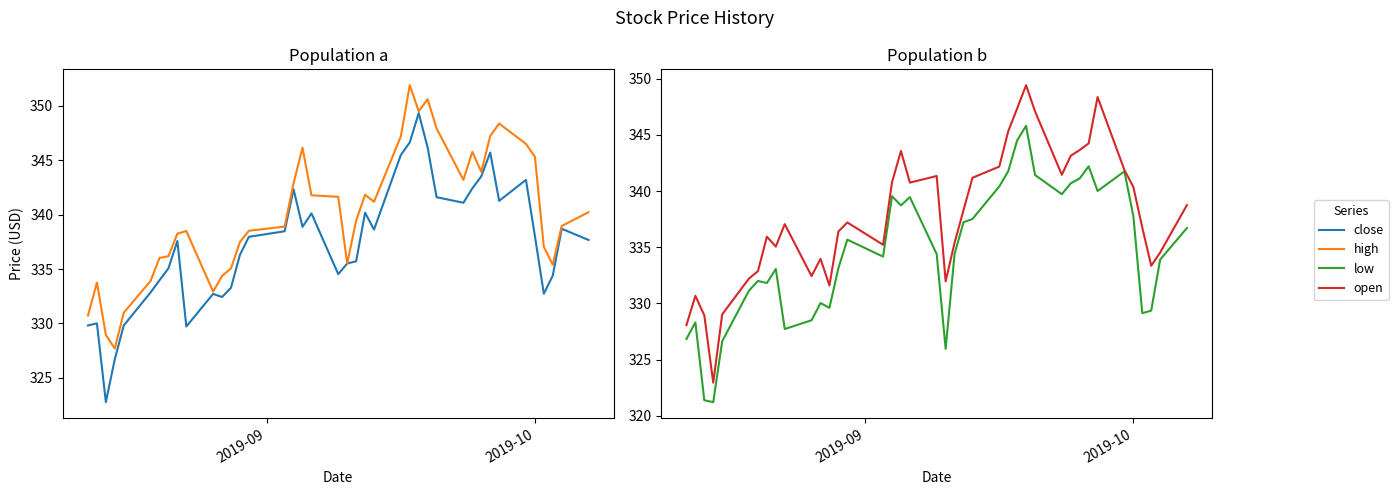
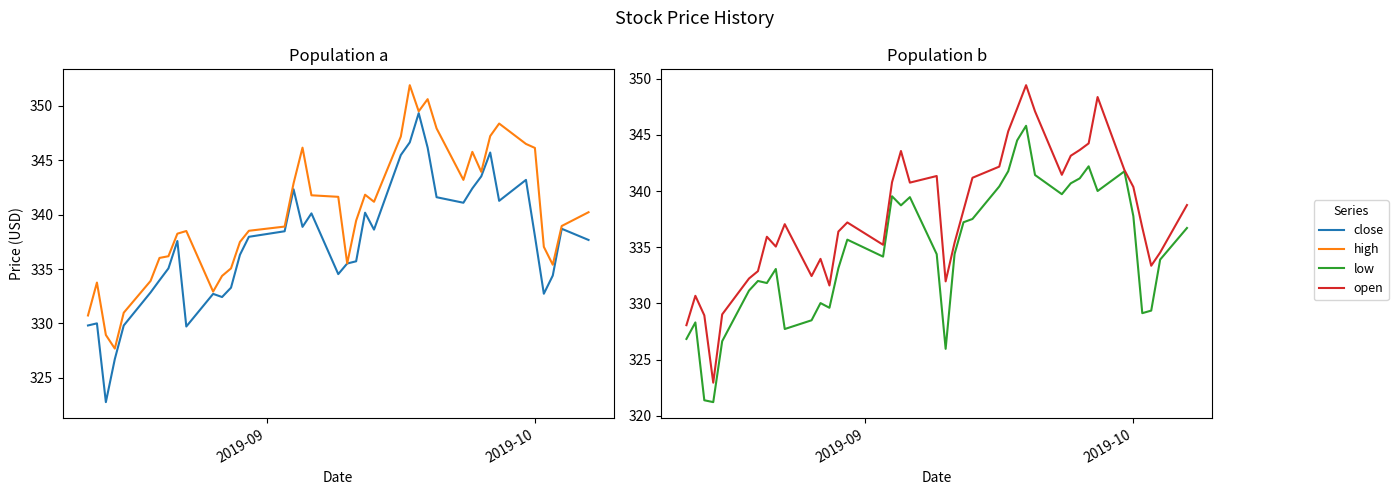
Population a, high, 2019-10: 345.3 -> 346.1
